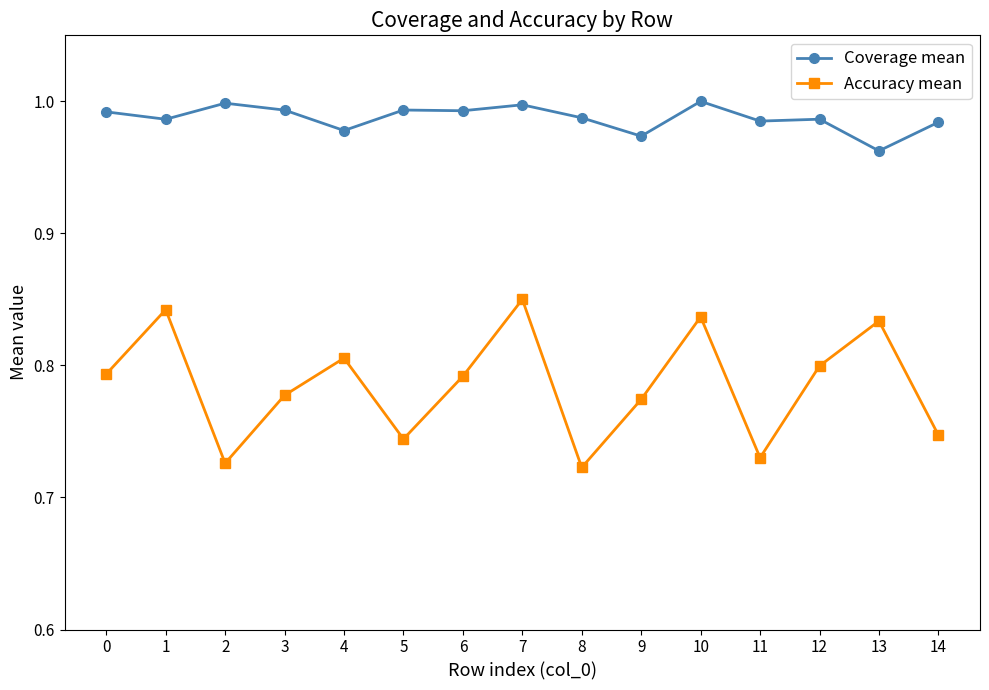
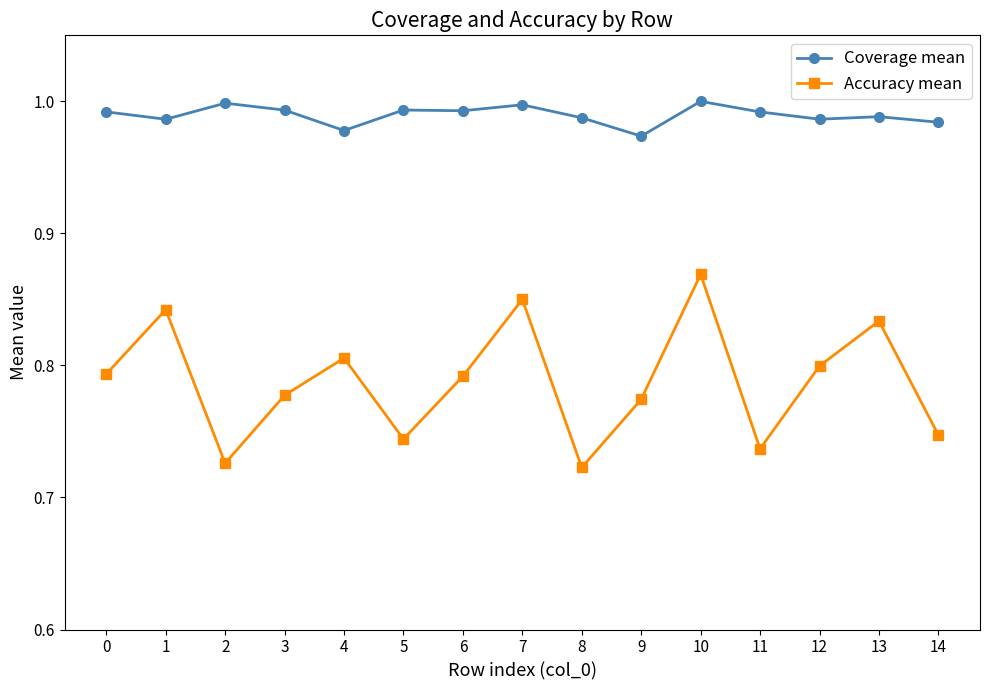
Accuracy mean, 10: 0.837 -> 0.869
Coverage mean, 11: 0.985 -> 0.992
Accuracy mean, 11: 0.730 -> 0.737
Coverage mean, 13: 0.962 -> 0.988
